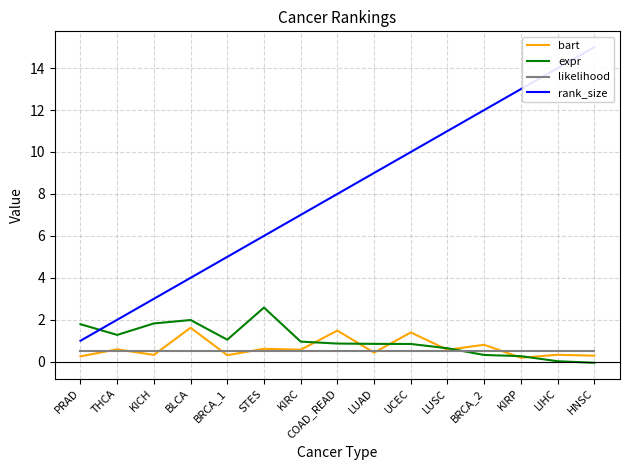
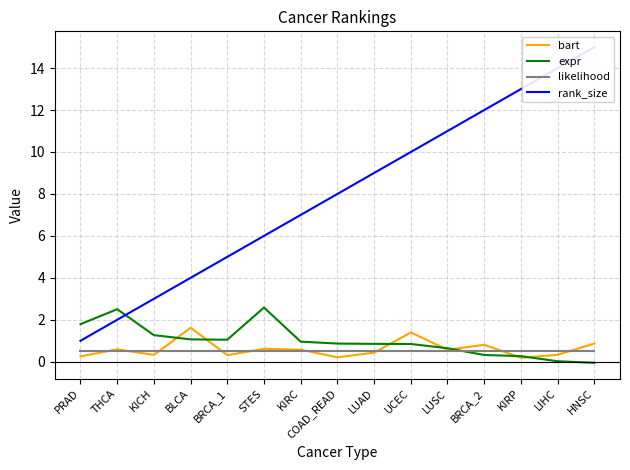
expr, THCA: 1.3 -> 2.5
expr, KICH: 1.8 -> 1.3
expr, BLCA: 2.0 -> 1.1
bart, COAD_READ: 1.5 -> 0.2
bart, HNSC: 0.3 -> 0.9
